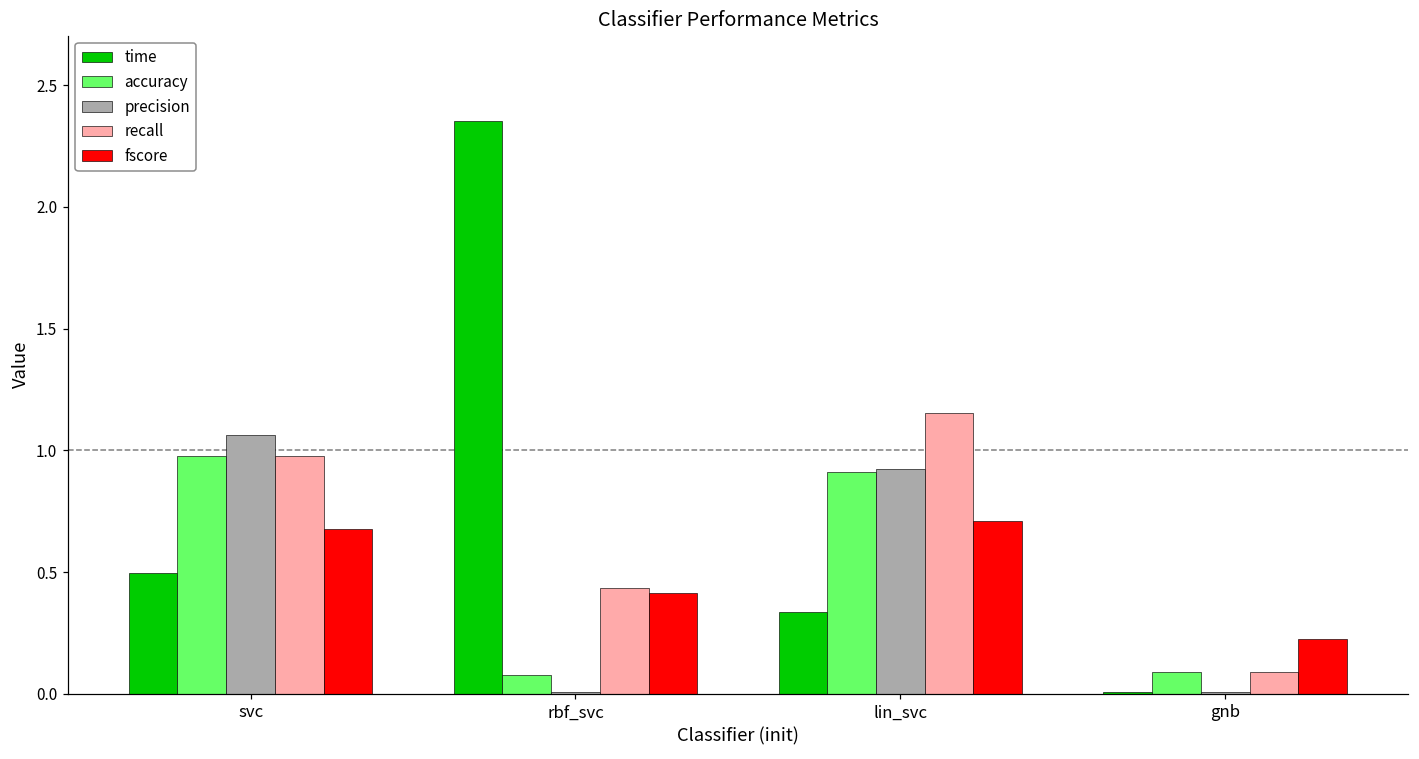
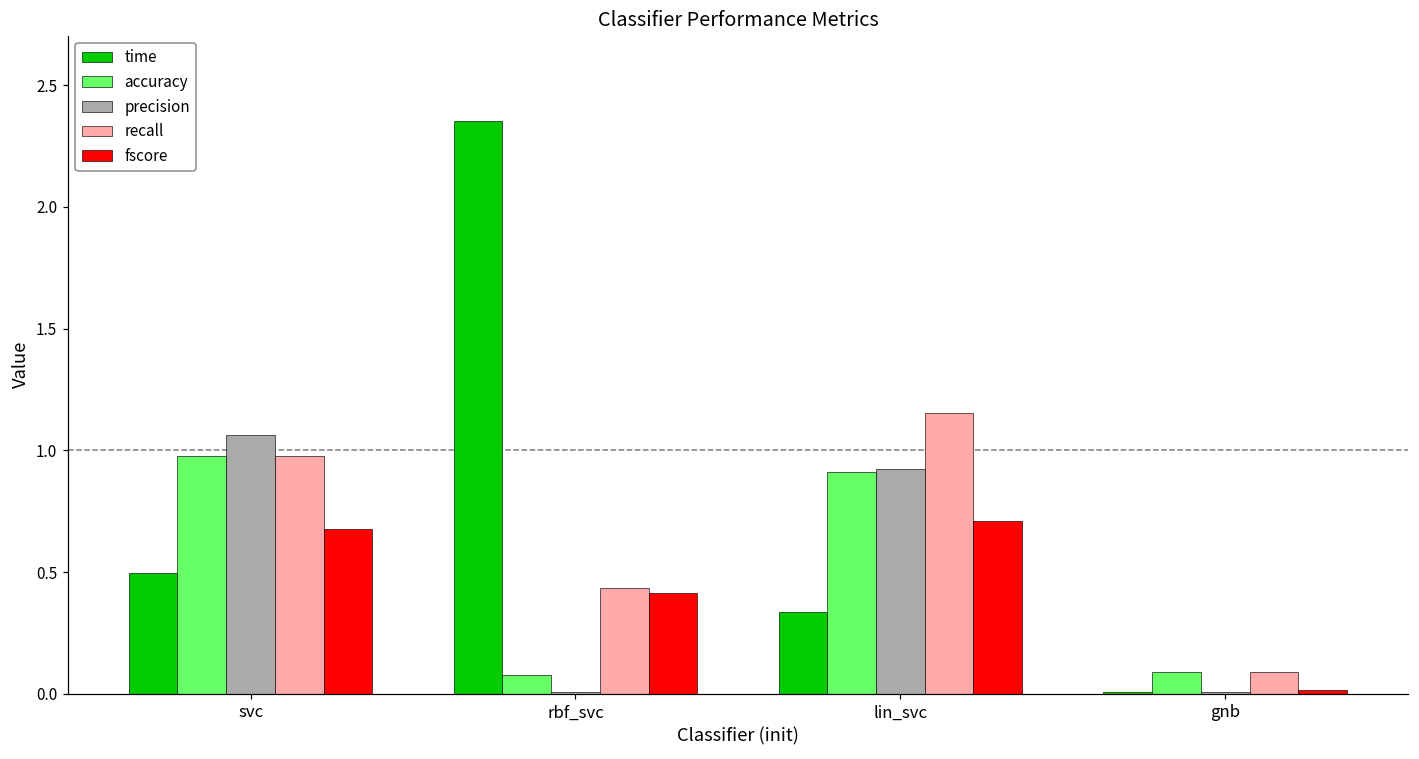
fscore, gnb: 0.23 -> 0.02
